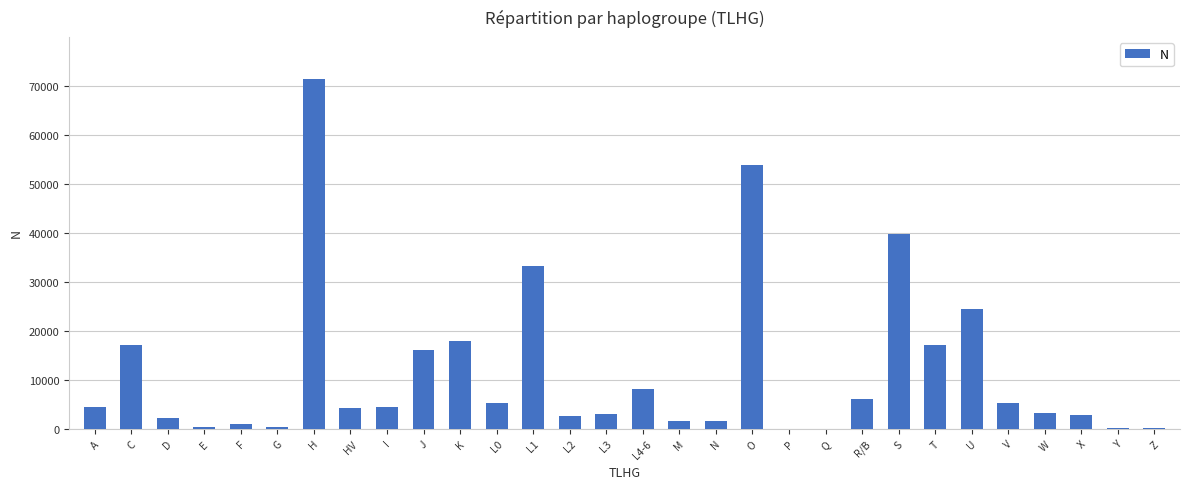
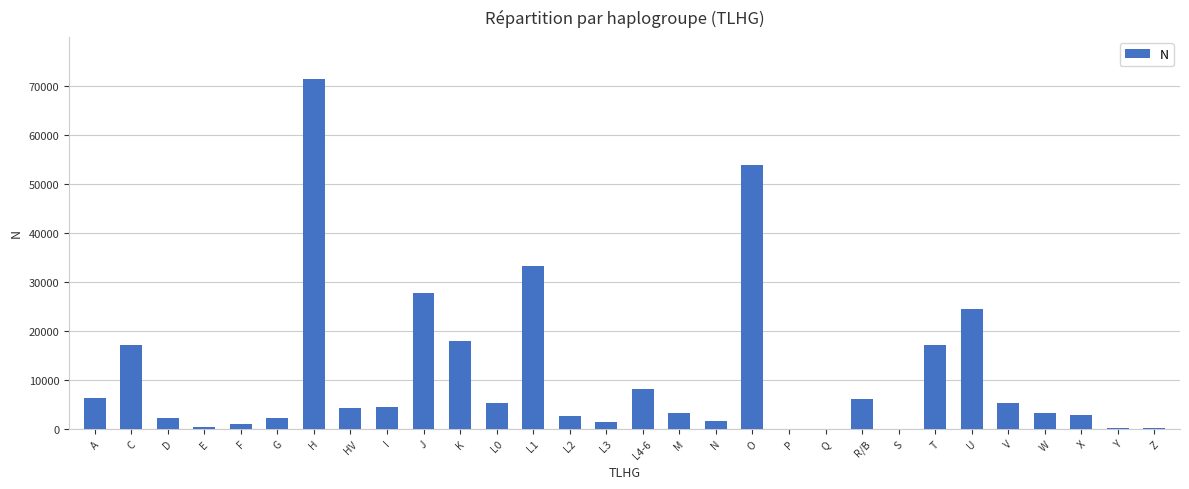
A: 4000 -> 6000
G: 0 -> 2000
J: 16000 -> 28000
L3: 3000 -> 1000
M: 2000 -> 3000
S: 40000 -> 0
